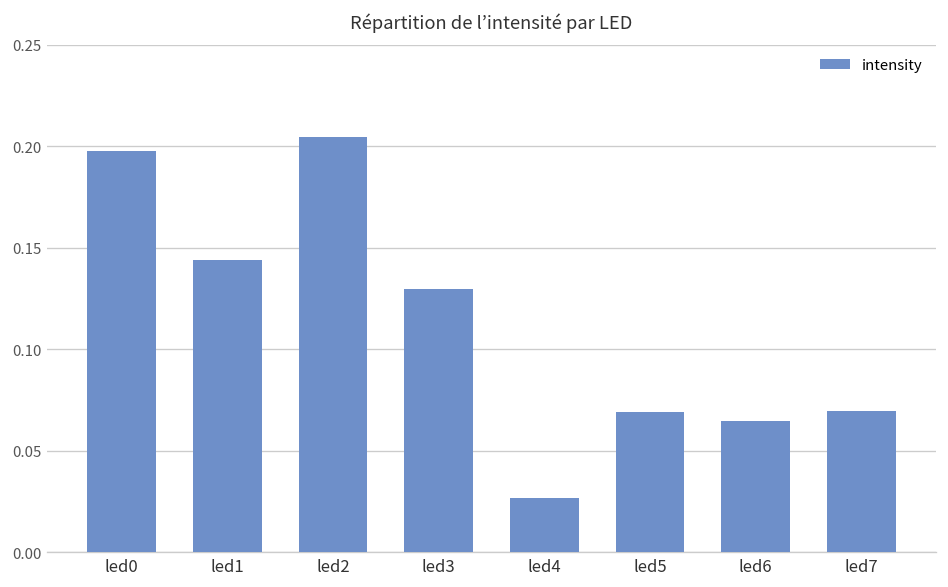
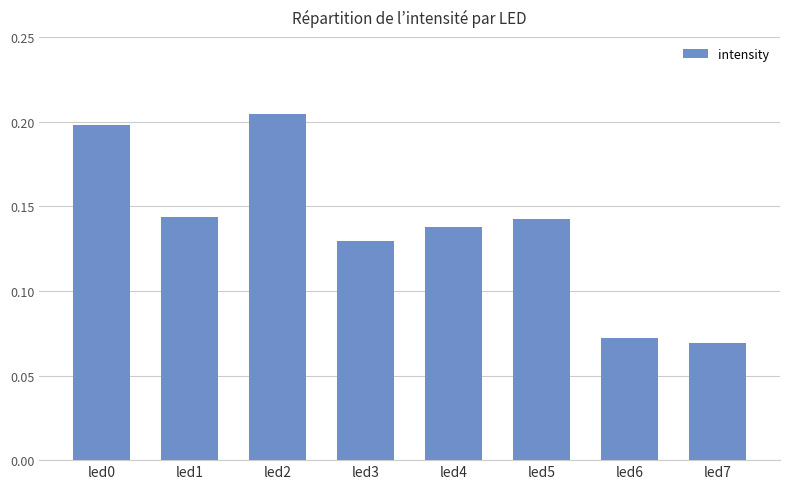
led4: 0.027 -> 0.138
led5: 0.069 -> 0.143
led6: 0.065 -> 0.072
